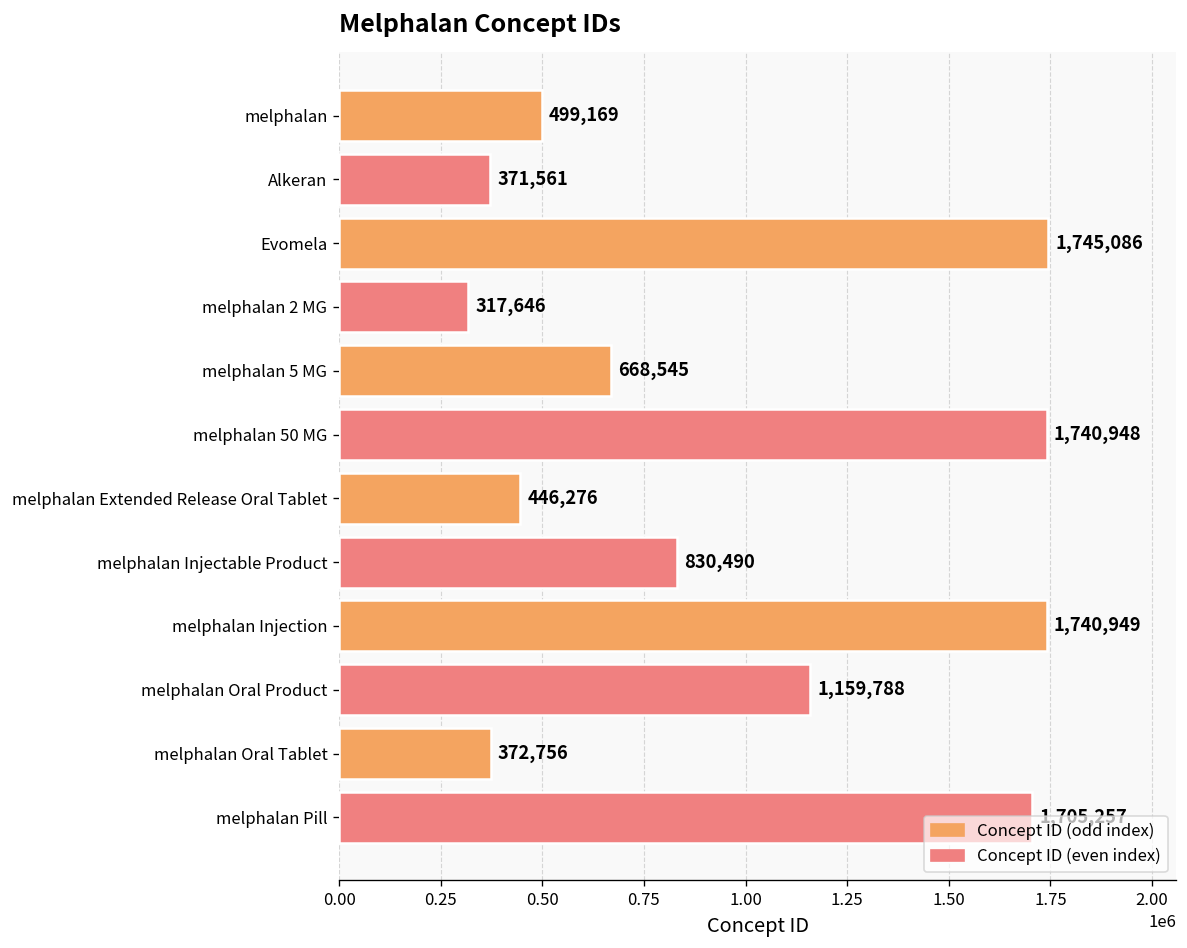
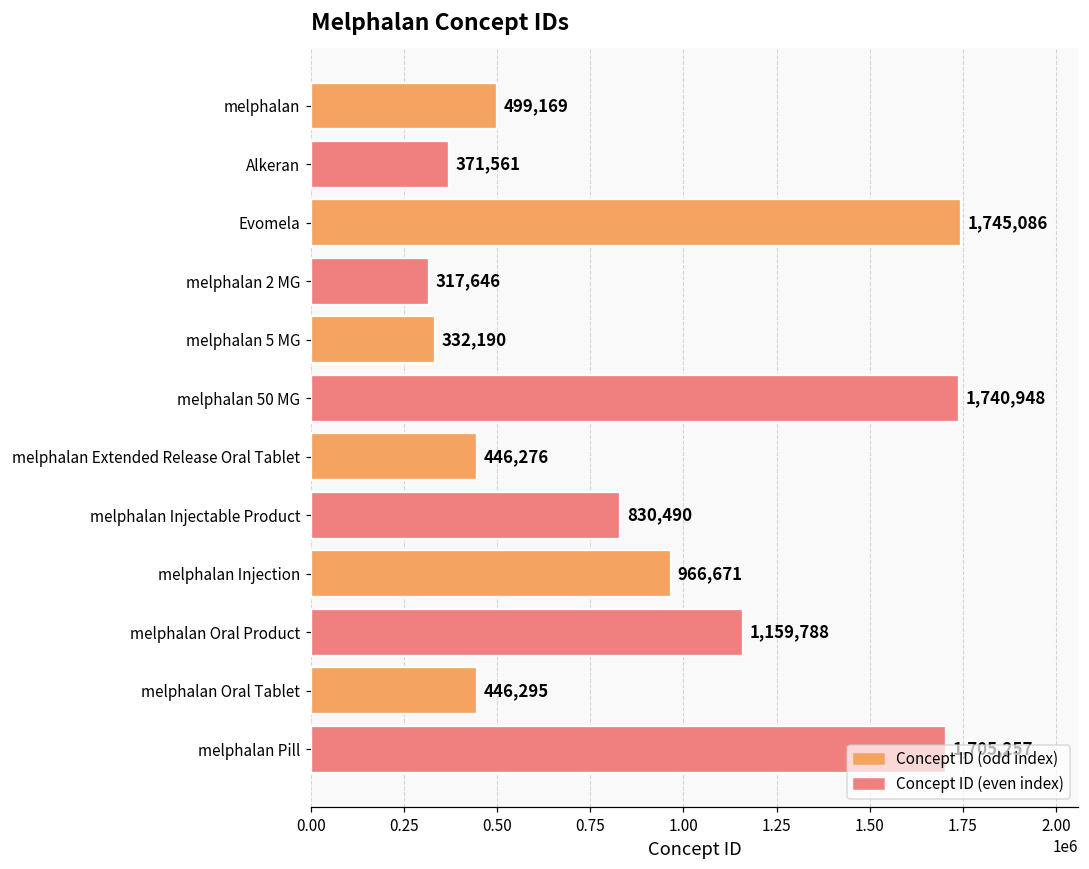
melphalan 5 MG: 668,545 -> 332,190
melphalan Injection: 1,740,949 -> 966,671
melphalan Oral Tablet: 372,756 -> 446,295
